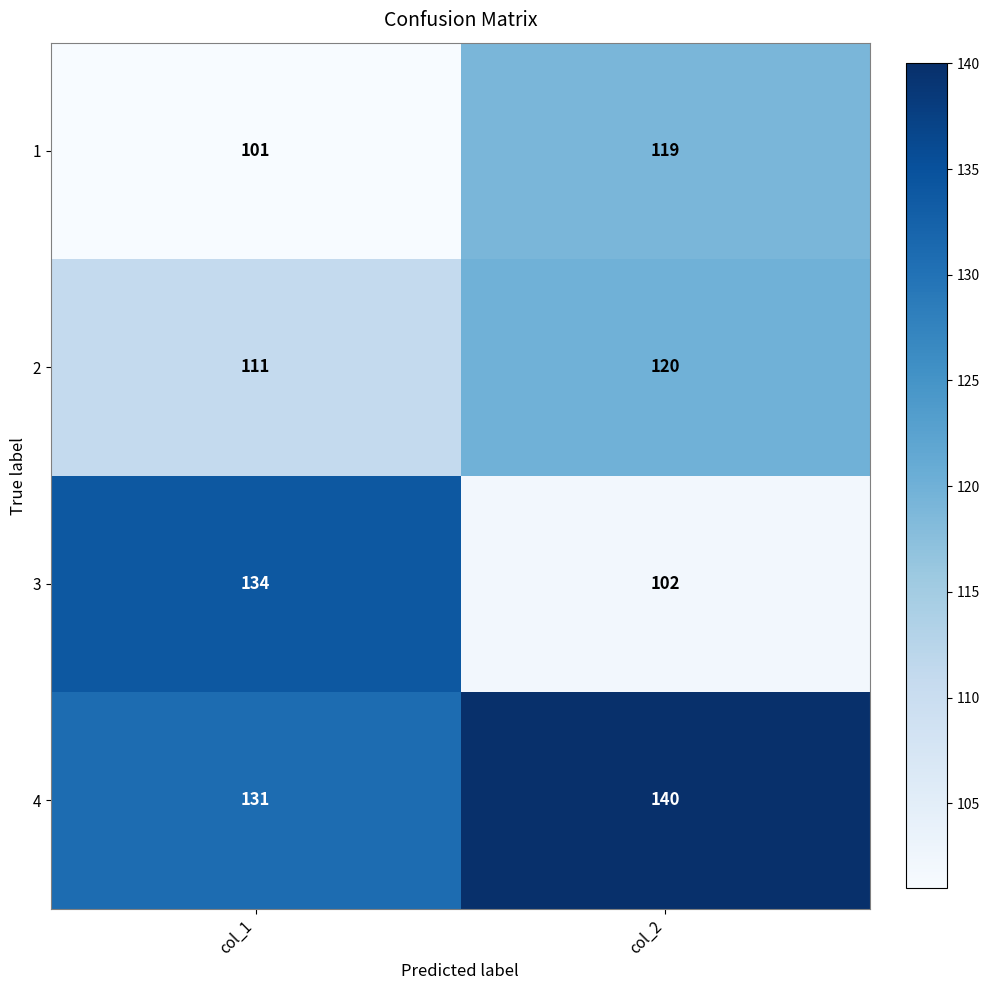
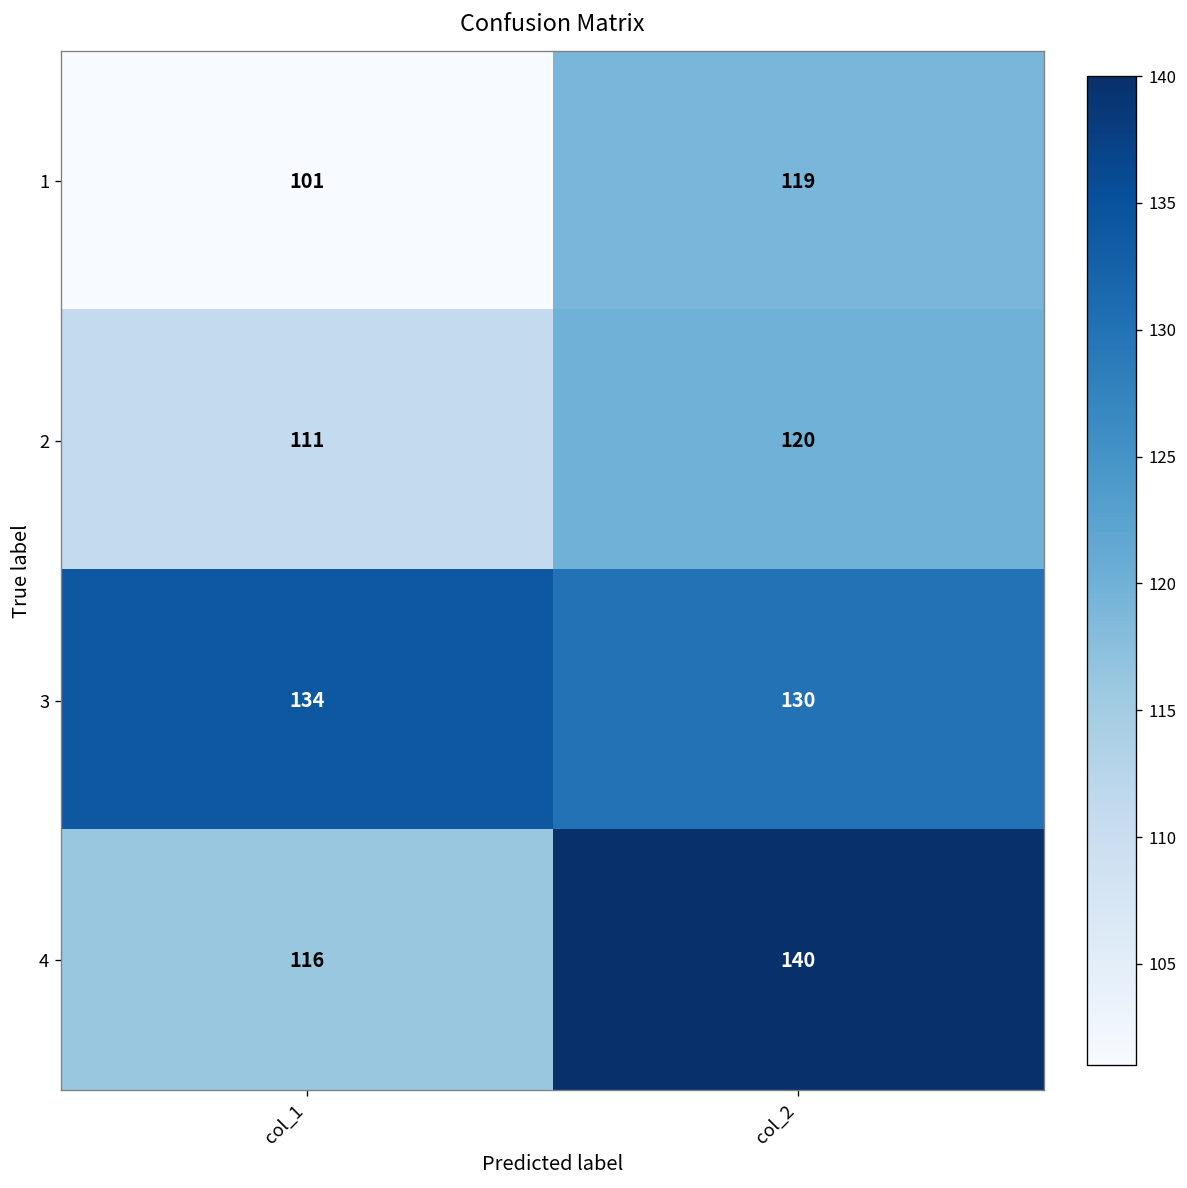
3, col_2: 102 -> 130
4, col_1: 131 -> 116
